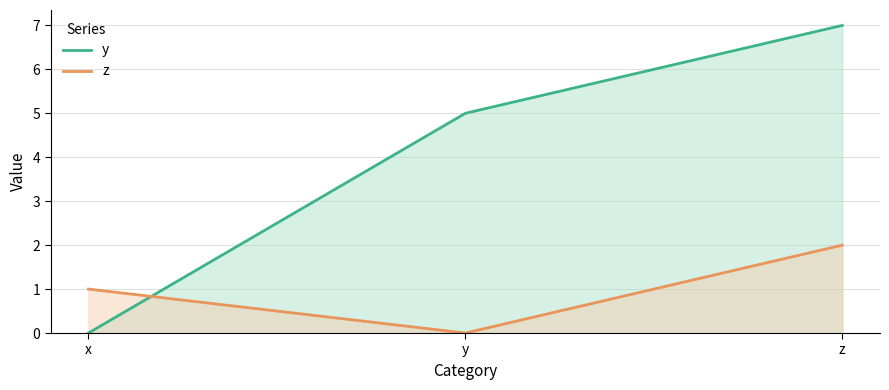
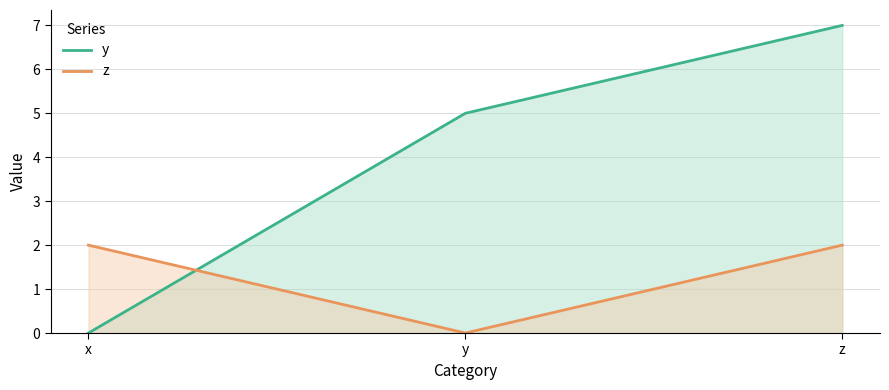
z, x: 1 -> 2
